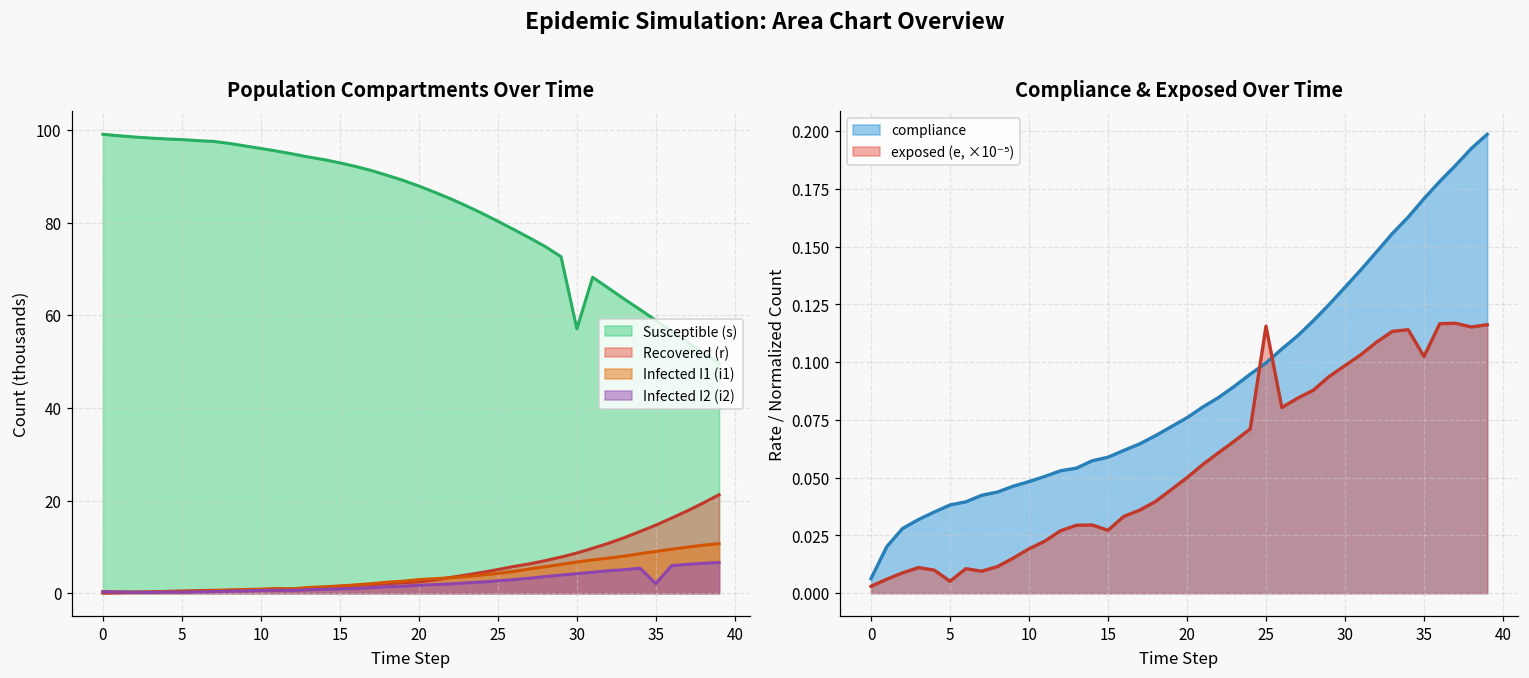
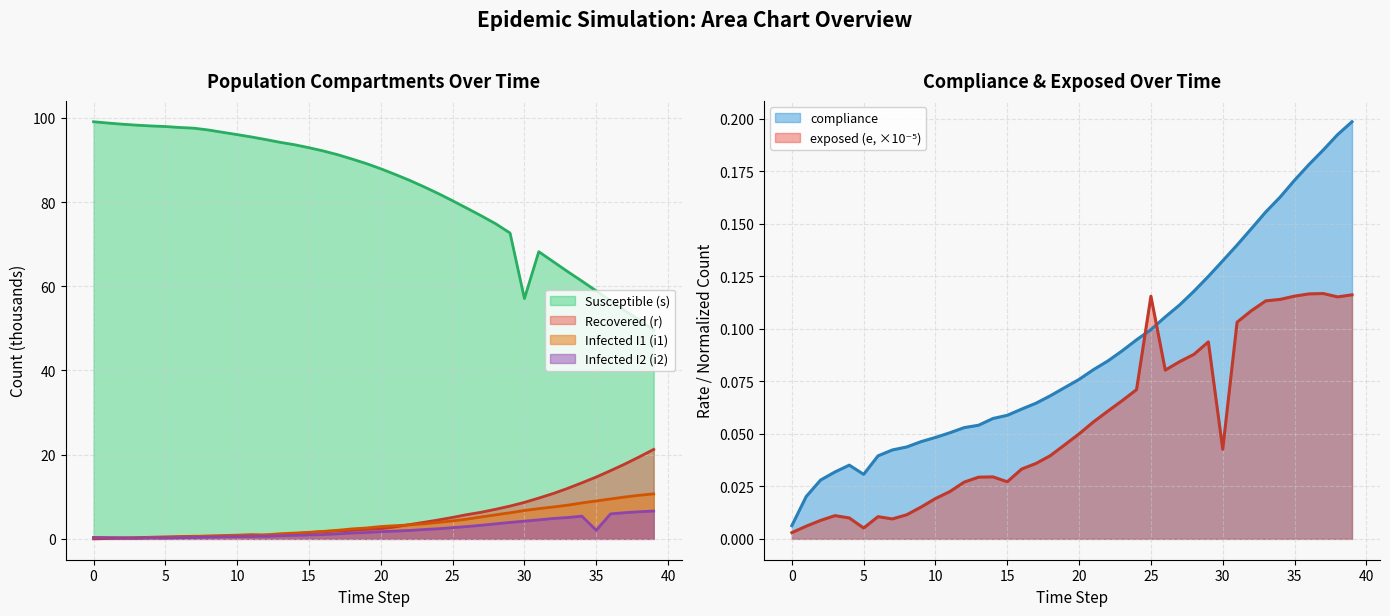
Compliance & Exposed Over Time, compliance, 5: 0.038 -> 0.031
Compliance & Exposed Over Time, exposed (e, ×10⁻⁵), 30: 0.099 -> 0.043
Compliance & Exposed Over Time, exposed (e, ×10⁻⁵), 35: 0.102 -> 0.116
